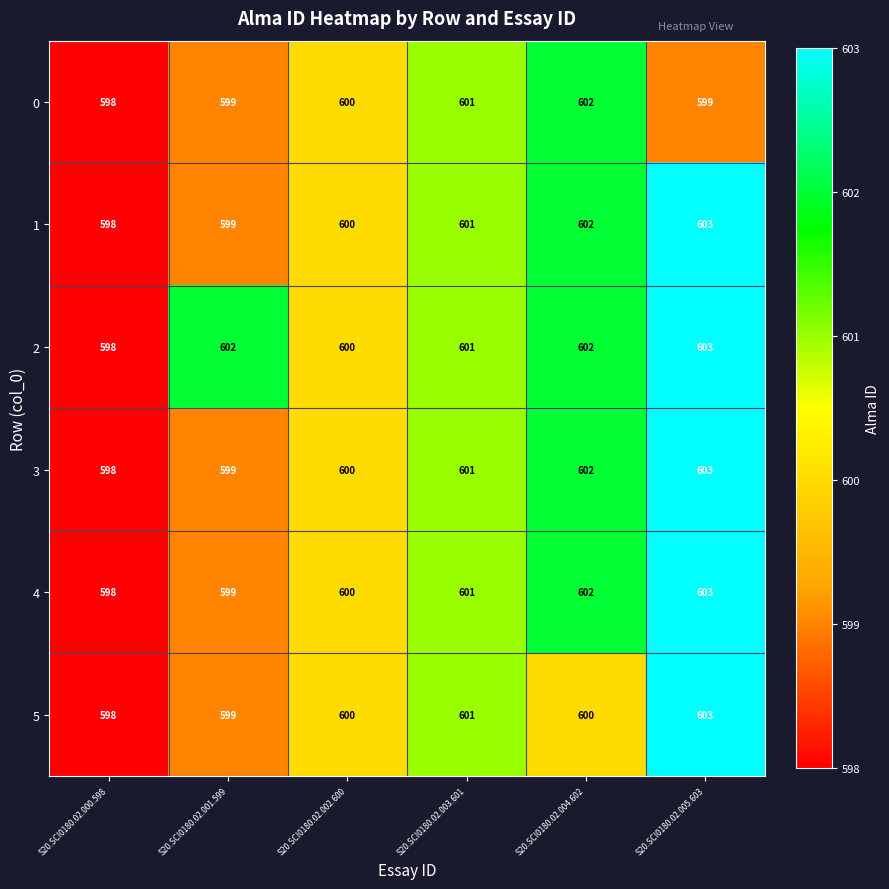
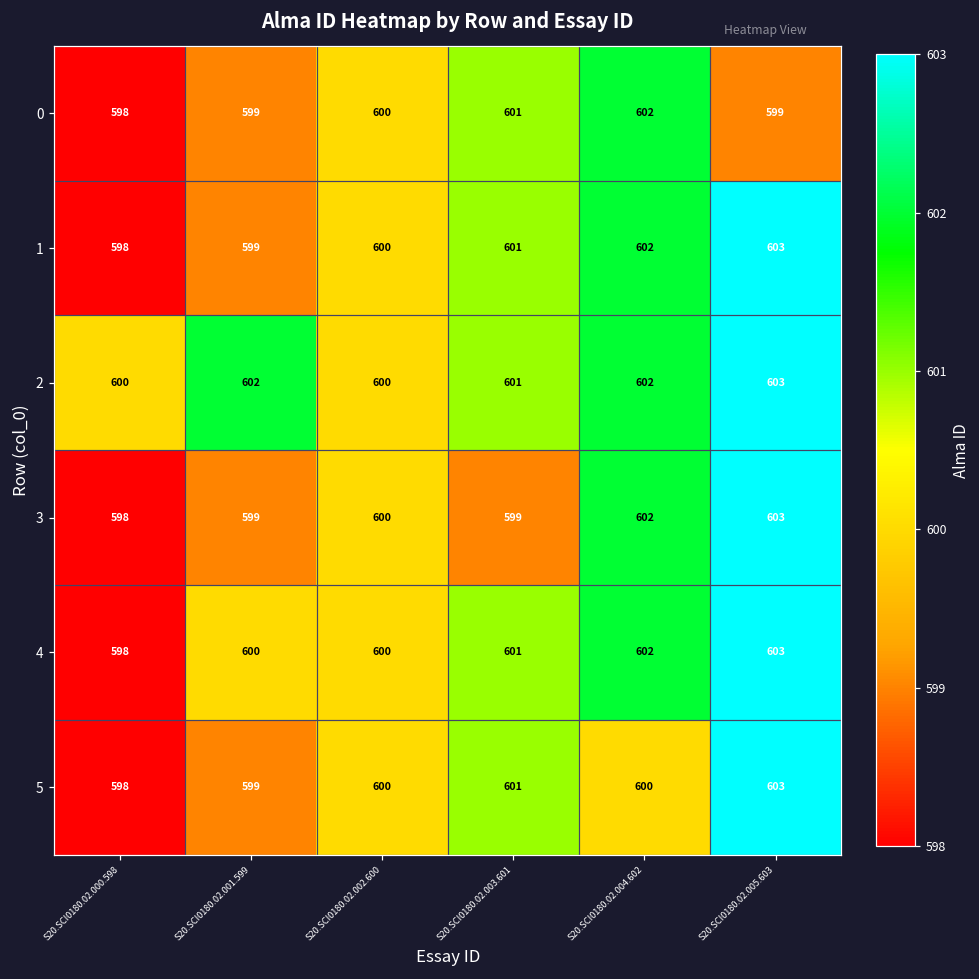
2, S20.SCI0180.02.000.598: 598 -> 600
3, S20.SCI0180.02.003.601: 601 -> 599
4, S20.SCI0180.02.001.599: 599 -> 600
